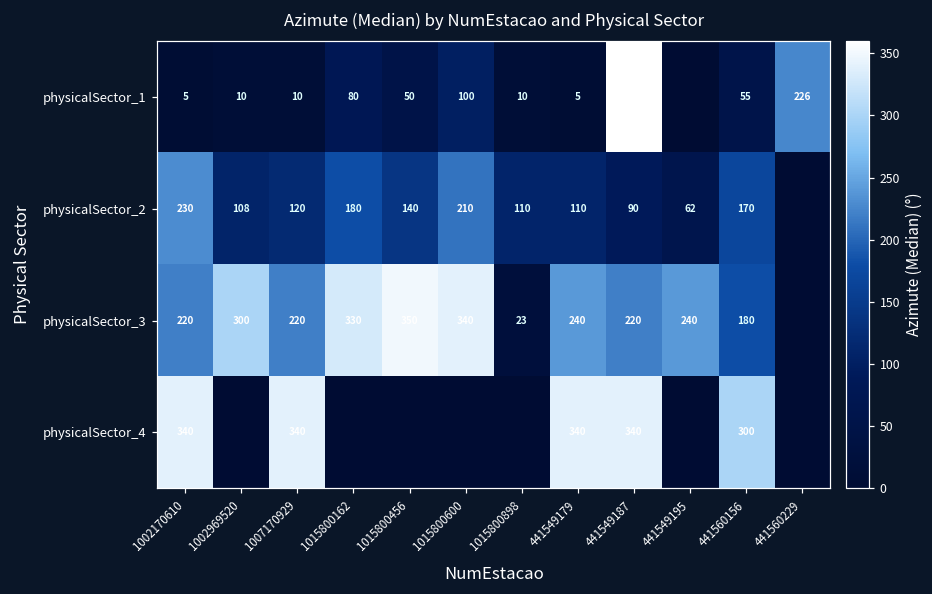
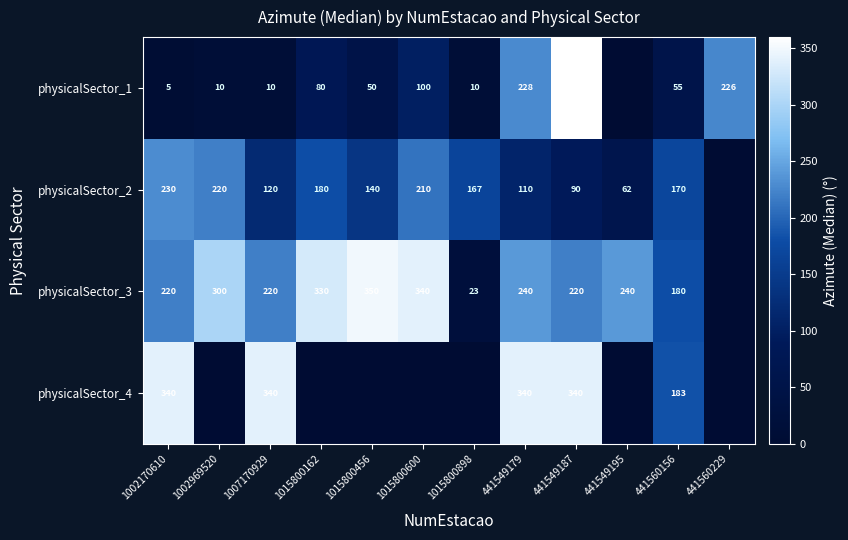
physicalSector_1, 441549179: 5 -> 228
physicalSector_2, 1002969520: 108 -> 220
physicalSector_2, 1015800898: 110 -> 167
physicalSector_4, 441560156: 300 -> 183
